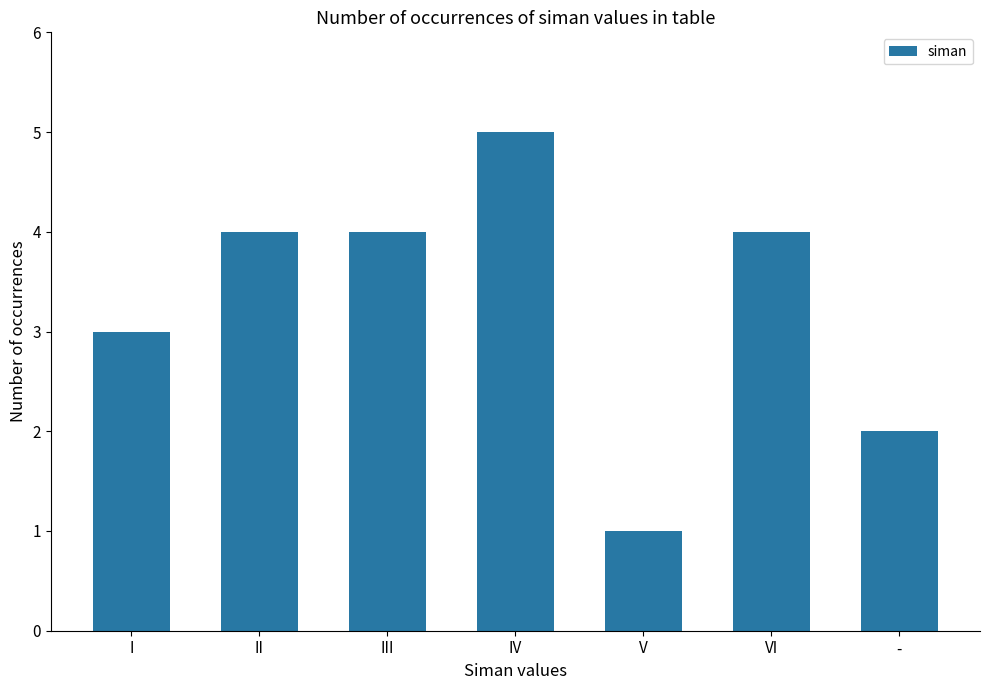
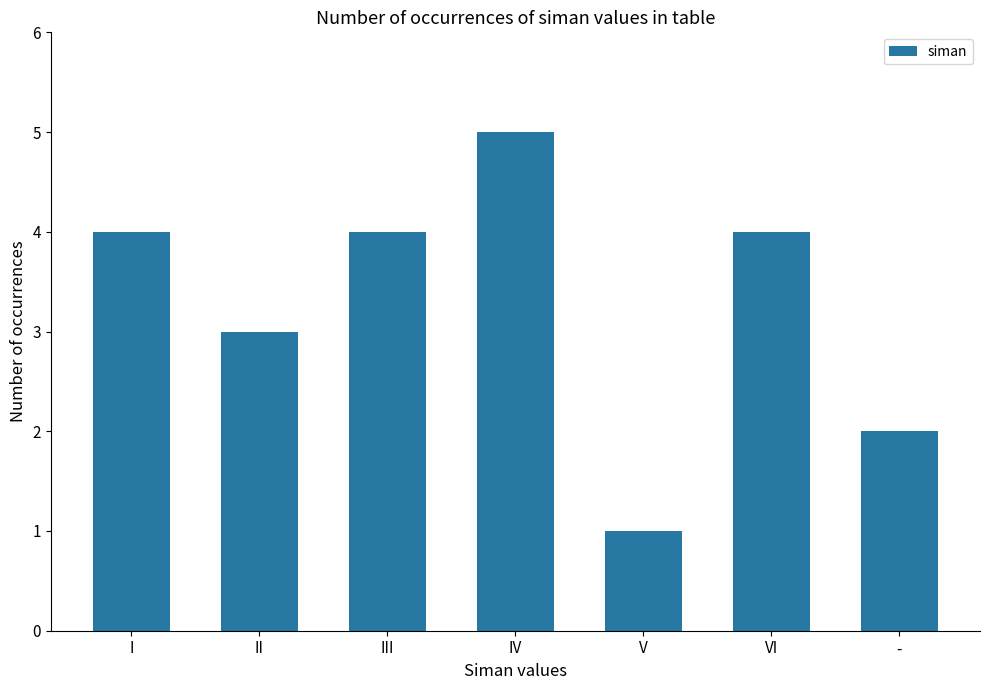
I: 3 -> 4
II: 4 -> 3
